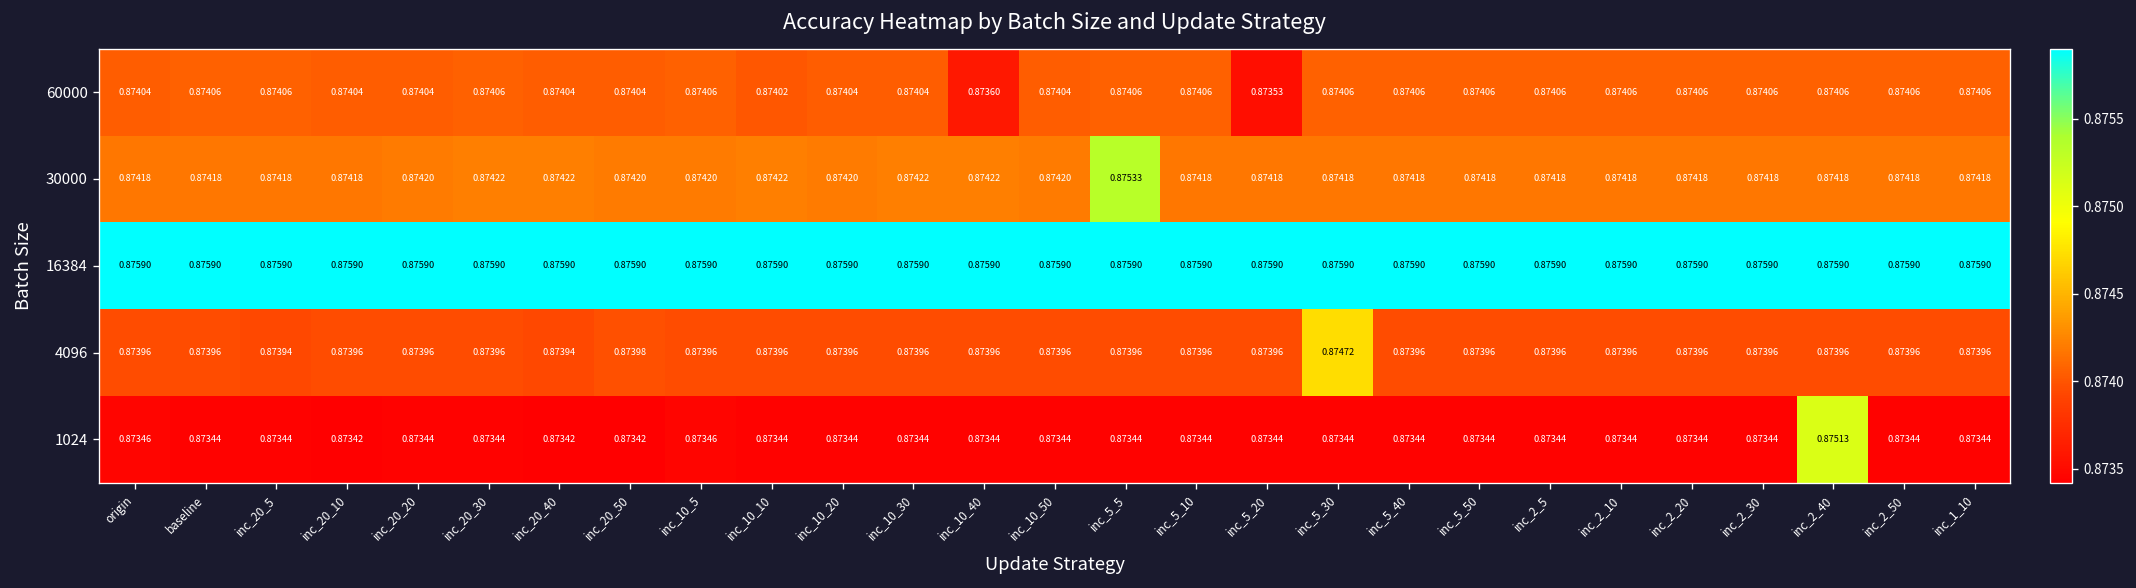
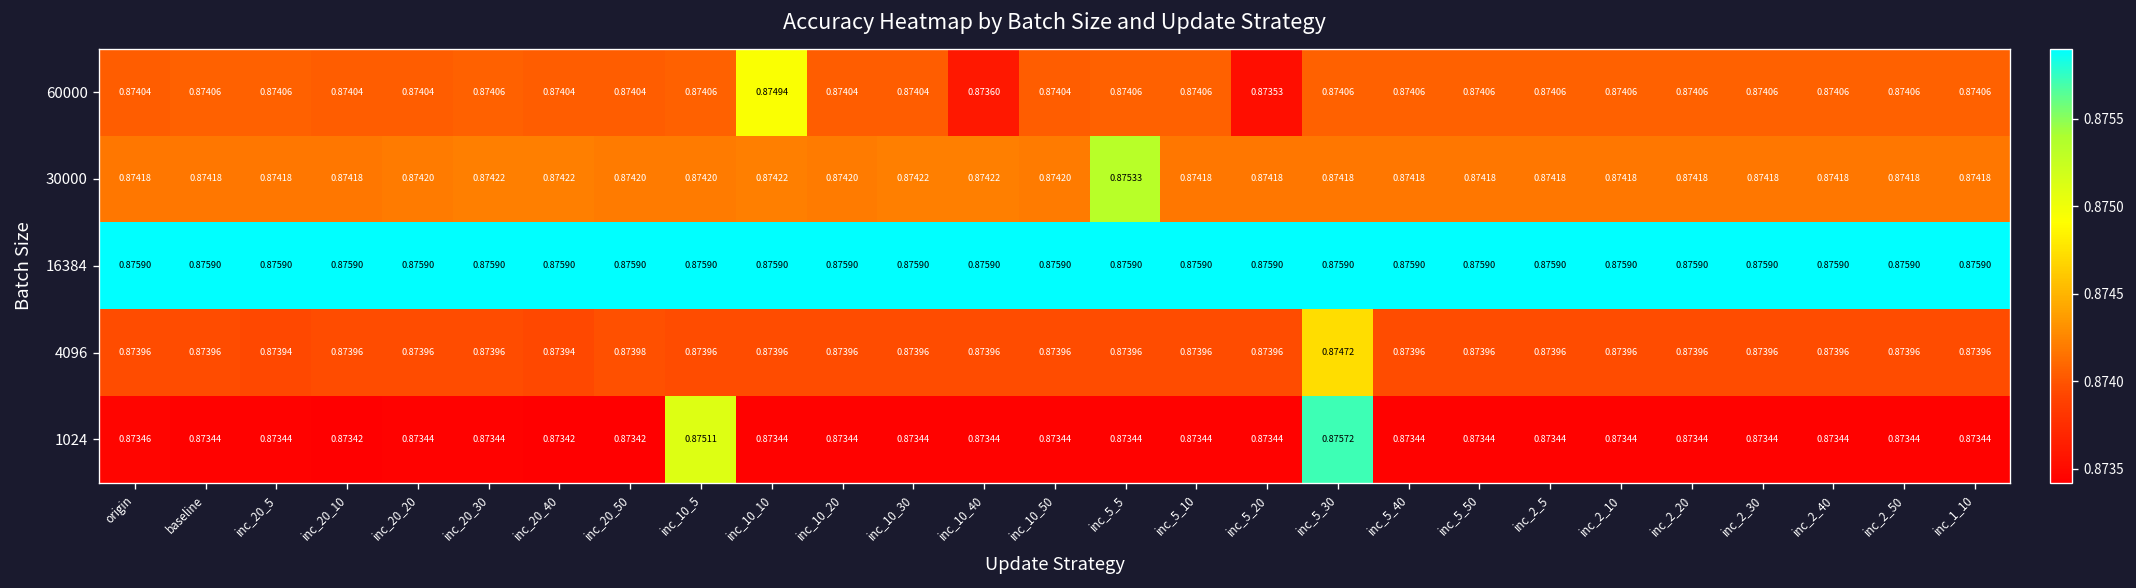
60000, inc_10_10: 0.87402 -> 0.87494
1024, inc_10_5: 0.87346 -> 0.87511
1024, inc_5_30: 0.87344 -> 0.87572
1024, inc_2_40: 0.87513 -> 0.87344
